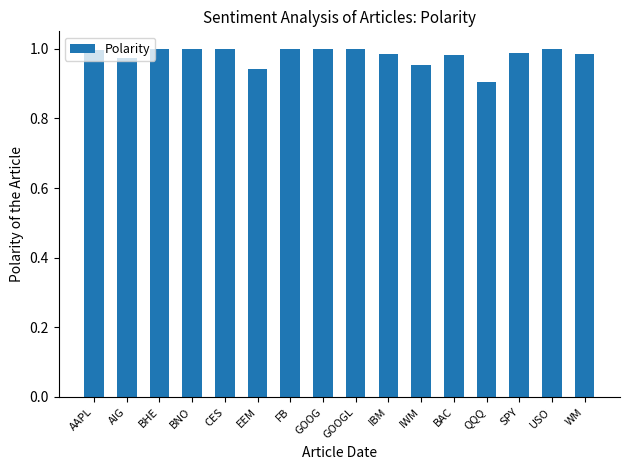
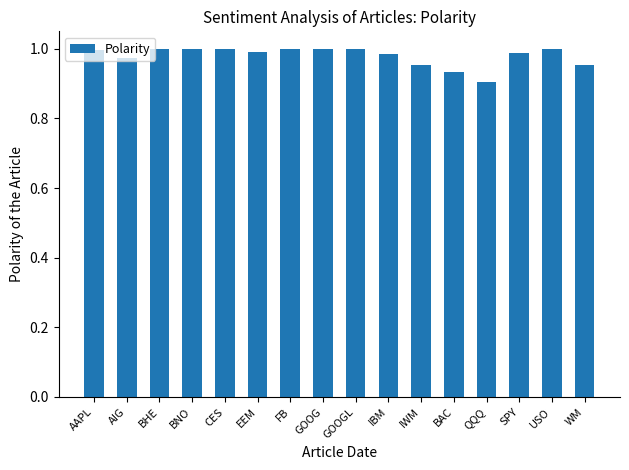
EEM: 0.94 -> 0.99
BAC: 0.98 -> 0.93
WM: 0.99 -> 0.95
